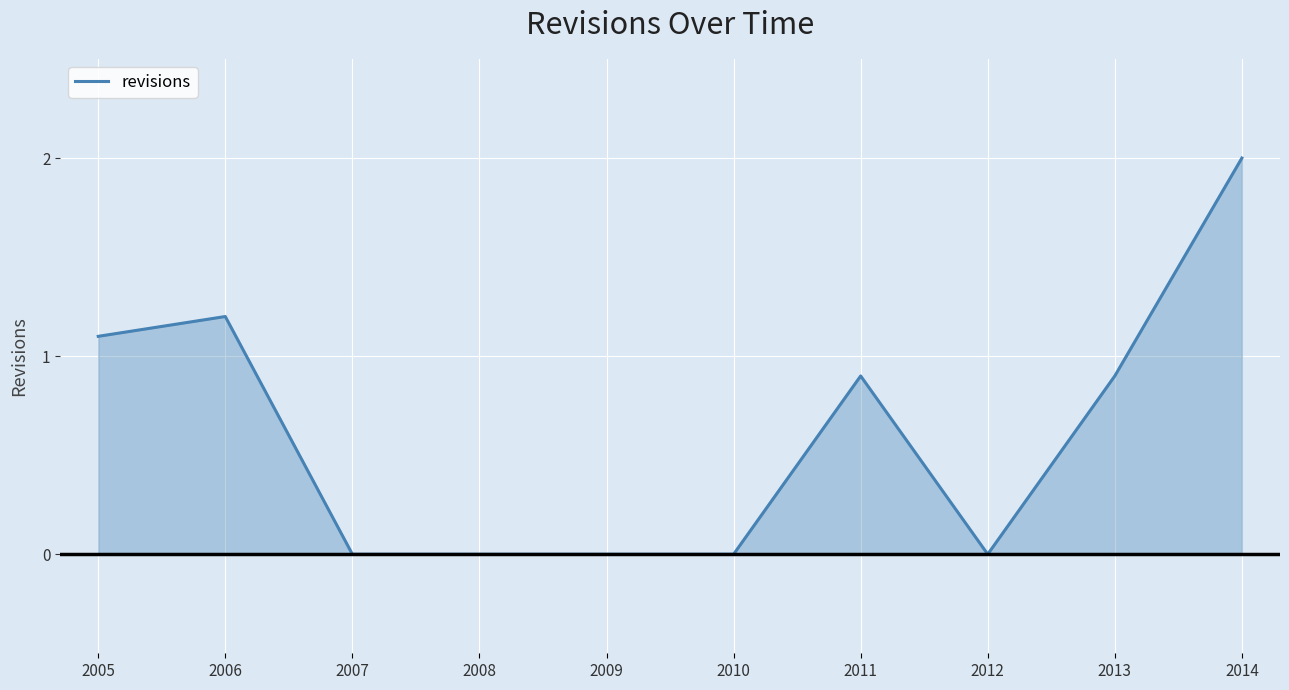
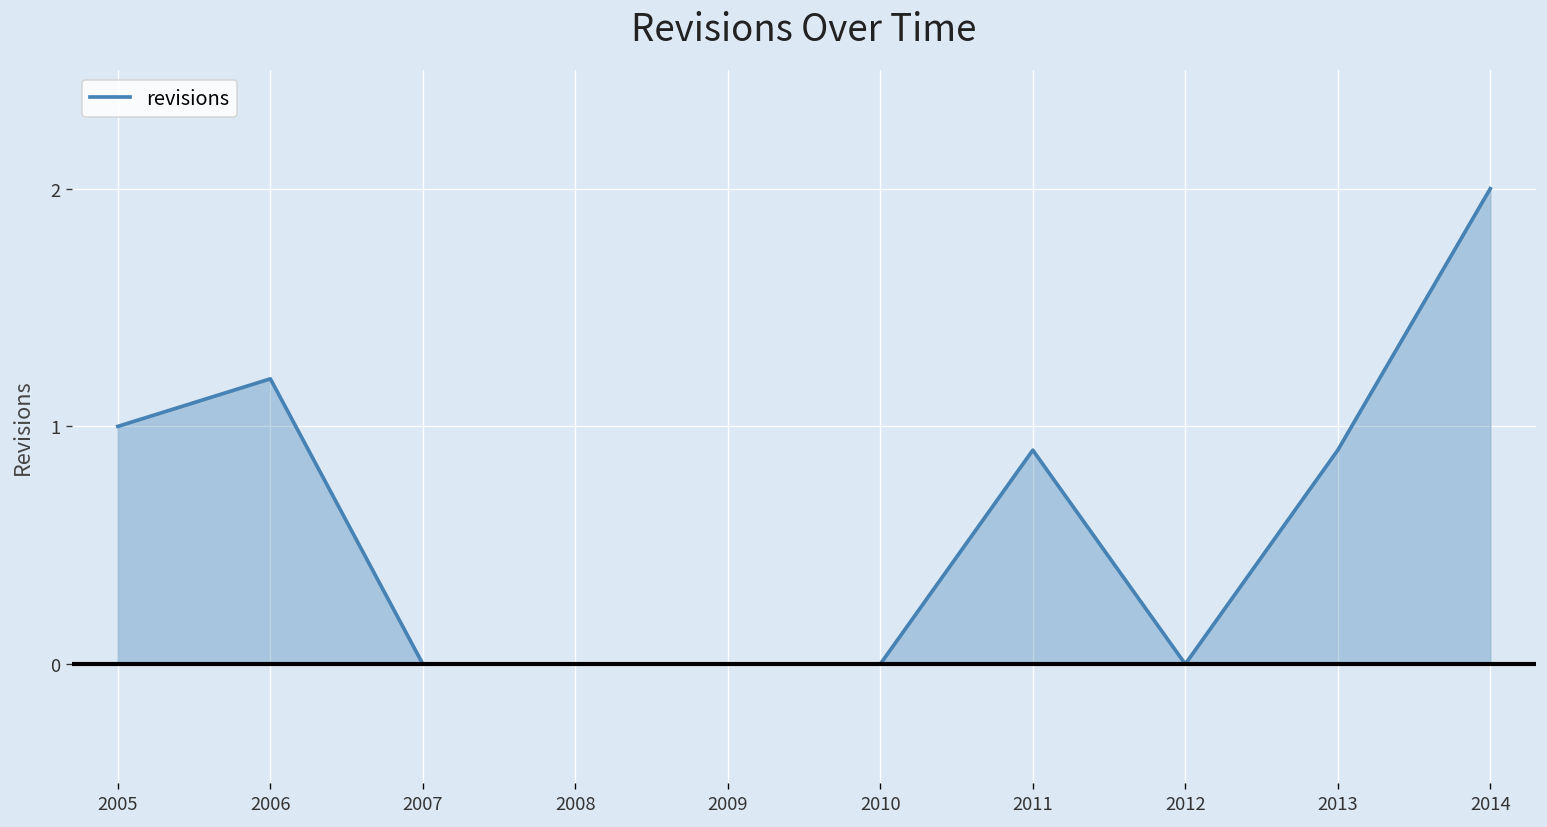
2005: 1.1 -> 1.0
